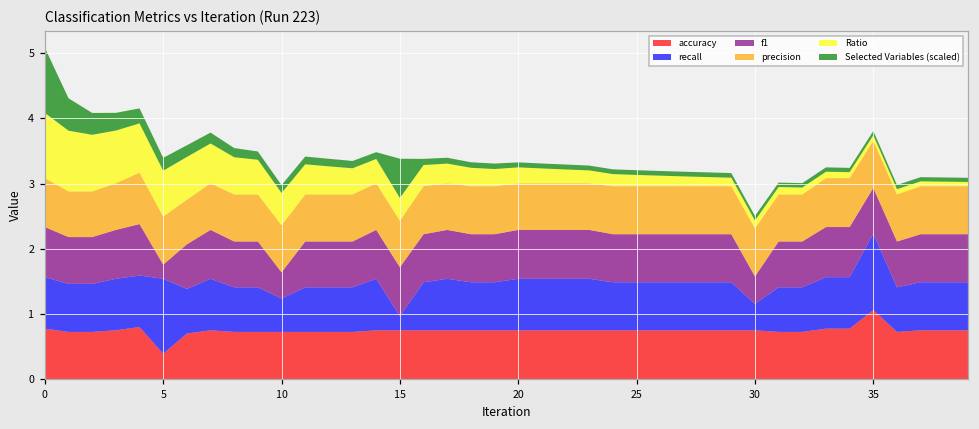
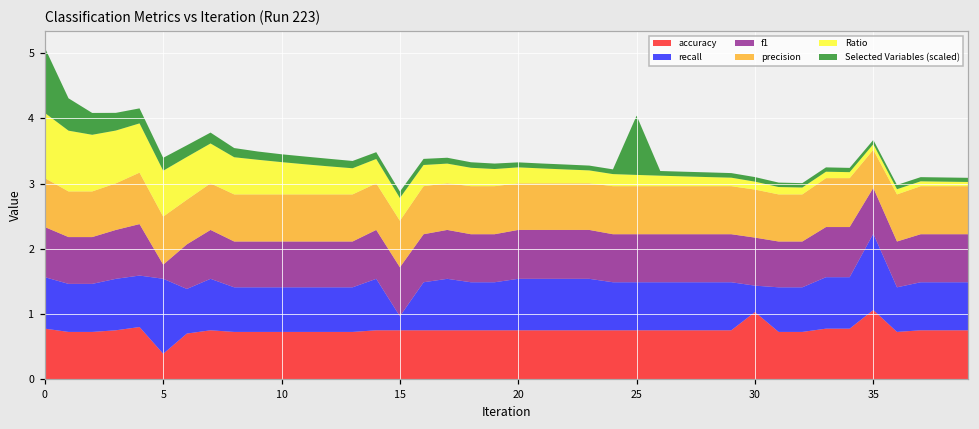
recall, 10: 0.5 -> 0.7
f1, 10: 0.4 -> 0.7
Selected Variables (scaled), 15: 0.6 -> 0.1
Selected Variables (scaled), 25: 0.1 -> 0.9
accuracy, 30: 0.8 -> 1.0
f1, 30: 0.4 -> 0.7
precision, 35: 0.7 -> 0.6
